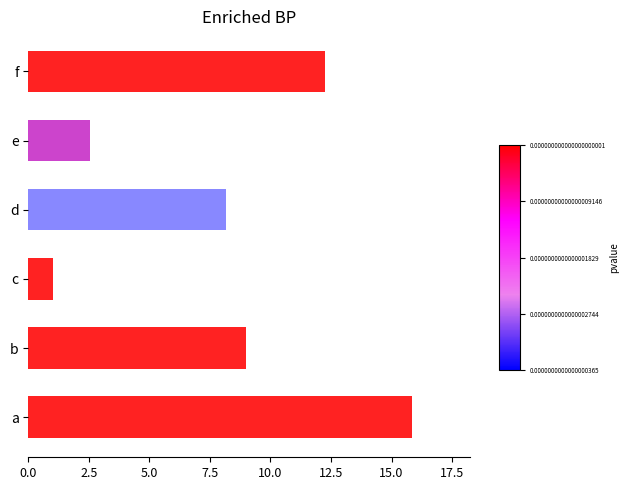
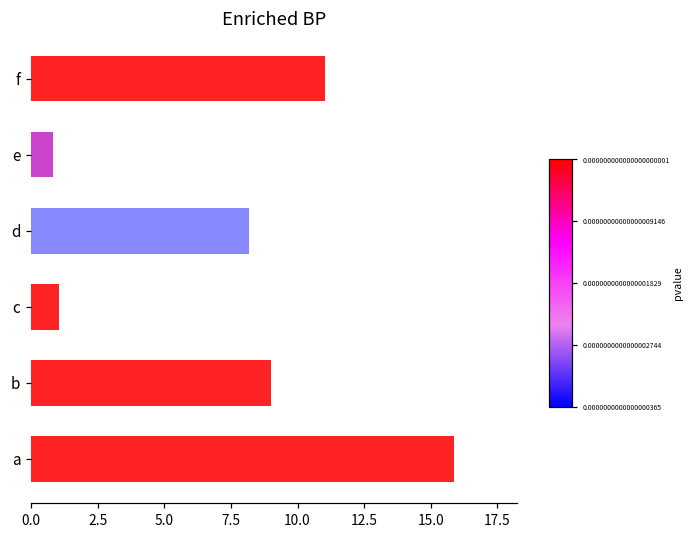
f: 12.3 -> 11.0
e: 2.5 -> 0.8
